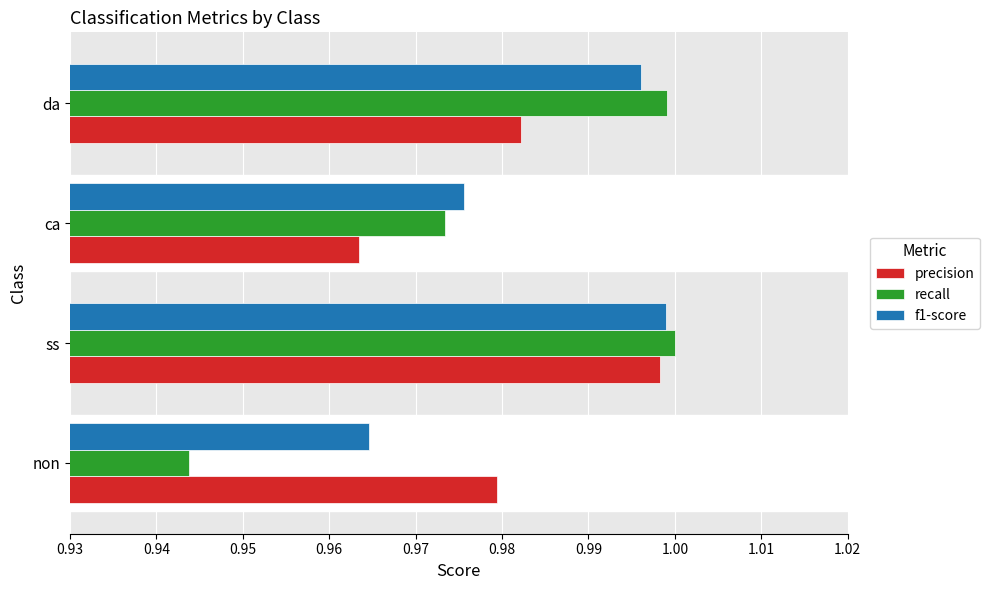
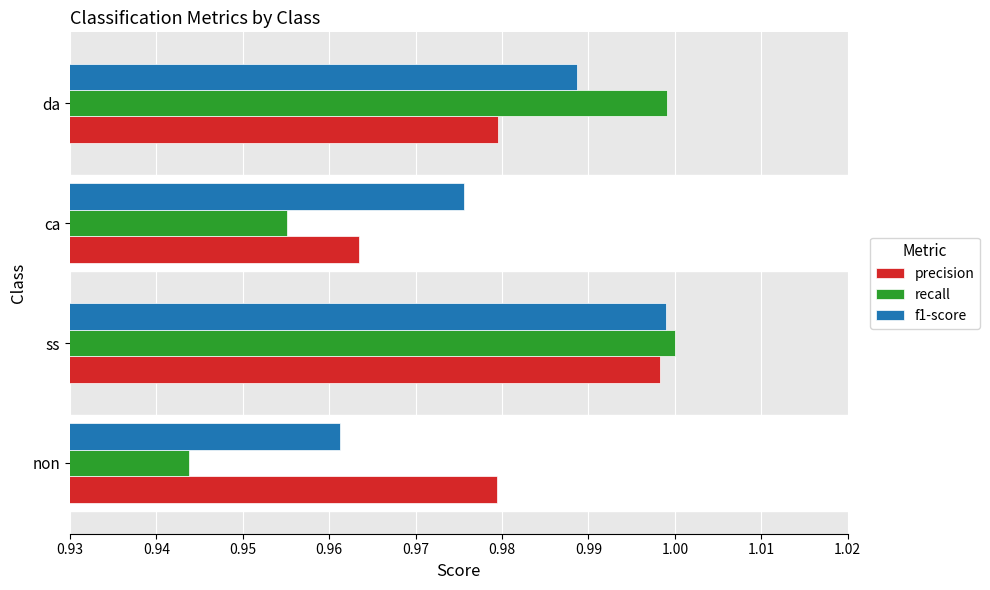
f1-score, da: 0.996 -> 0.989
precision, da: 0.982 -> 0.980
recall, ca: 0.973 -> 0.955
f1-score, non: 0.965 -> 0.961
